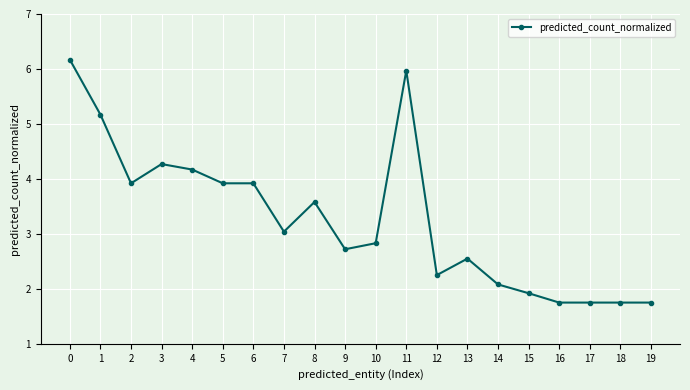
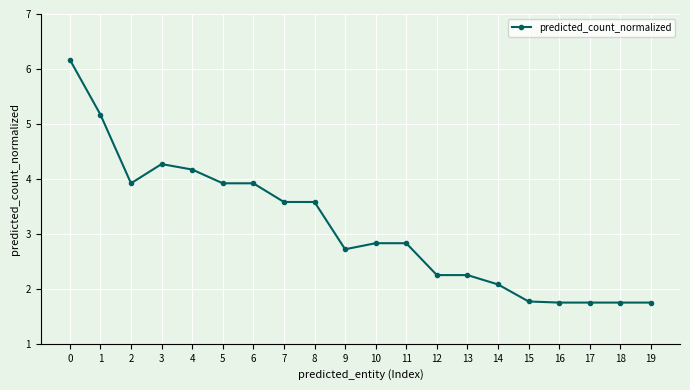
7: 3.0 -> 3.6
11: 6.0 -> 2.8
13: 2.6 -> 2.3
15: 1.9 -> 1.8
